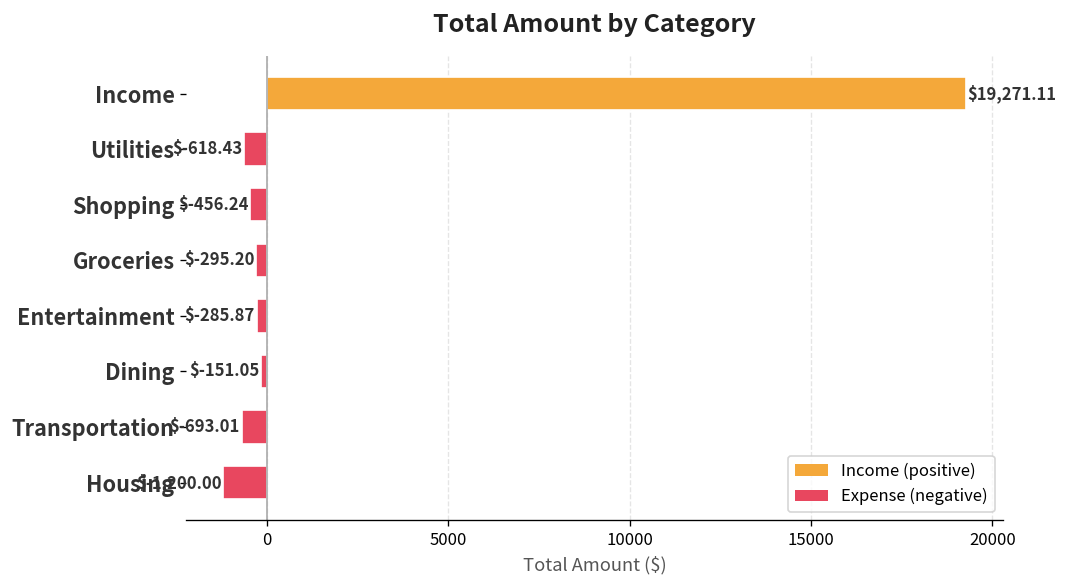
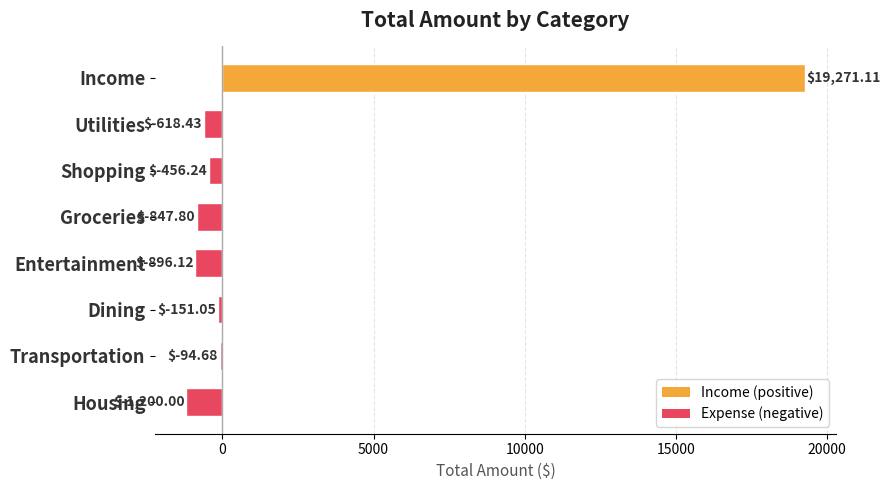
Groceries: $-295.20 -> $-847.80
Entertainment: $-285.87 -> $-896.12
Transportation: $-693.01 -> $-94.68
